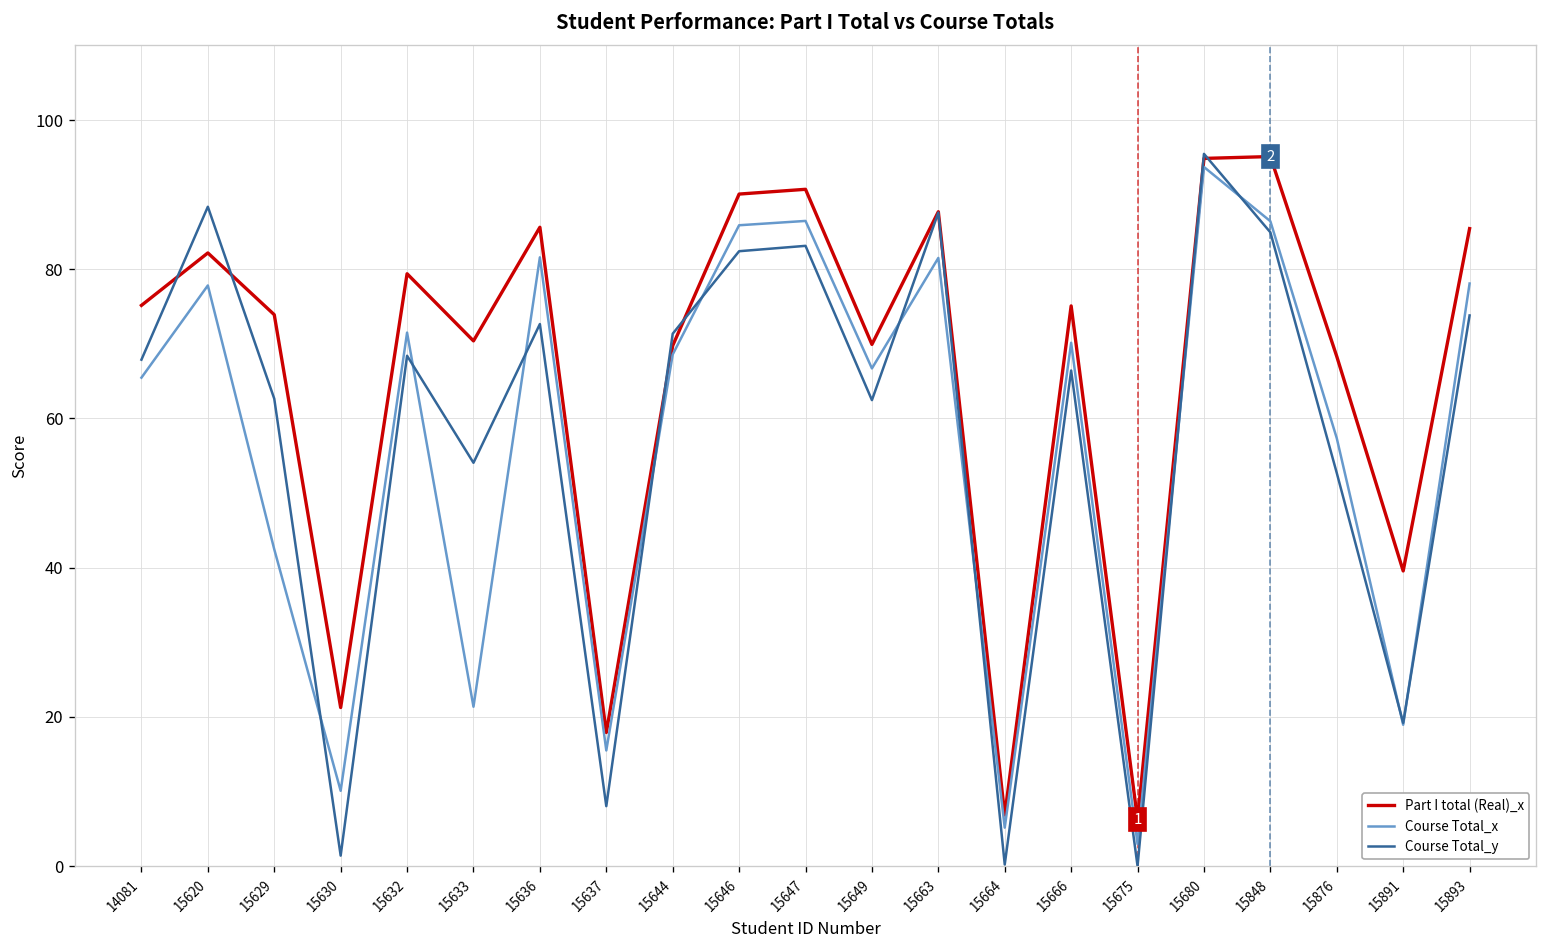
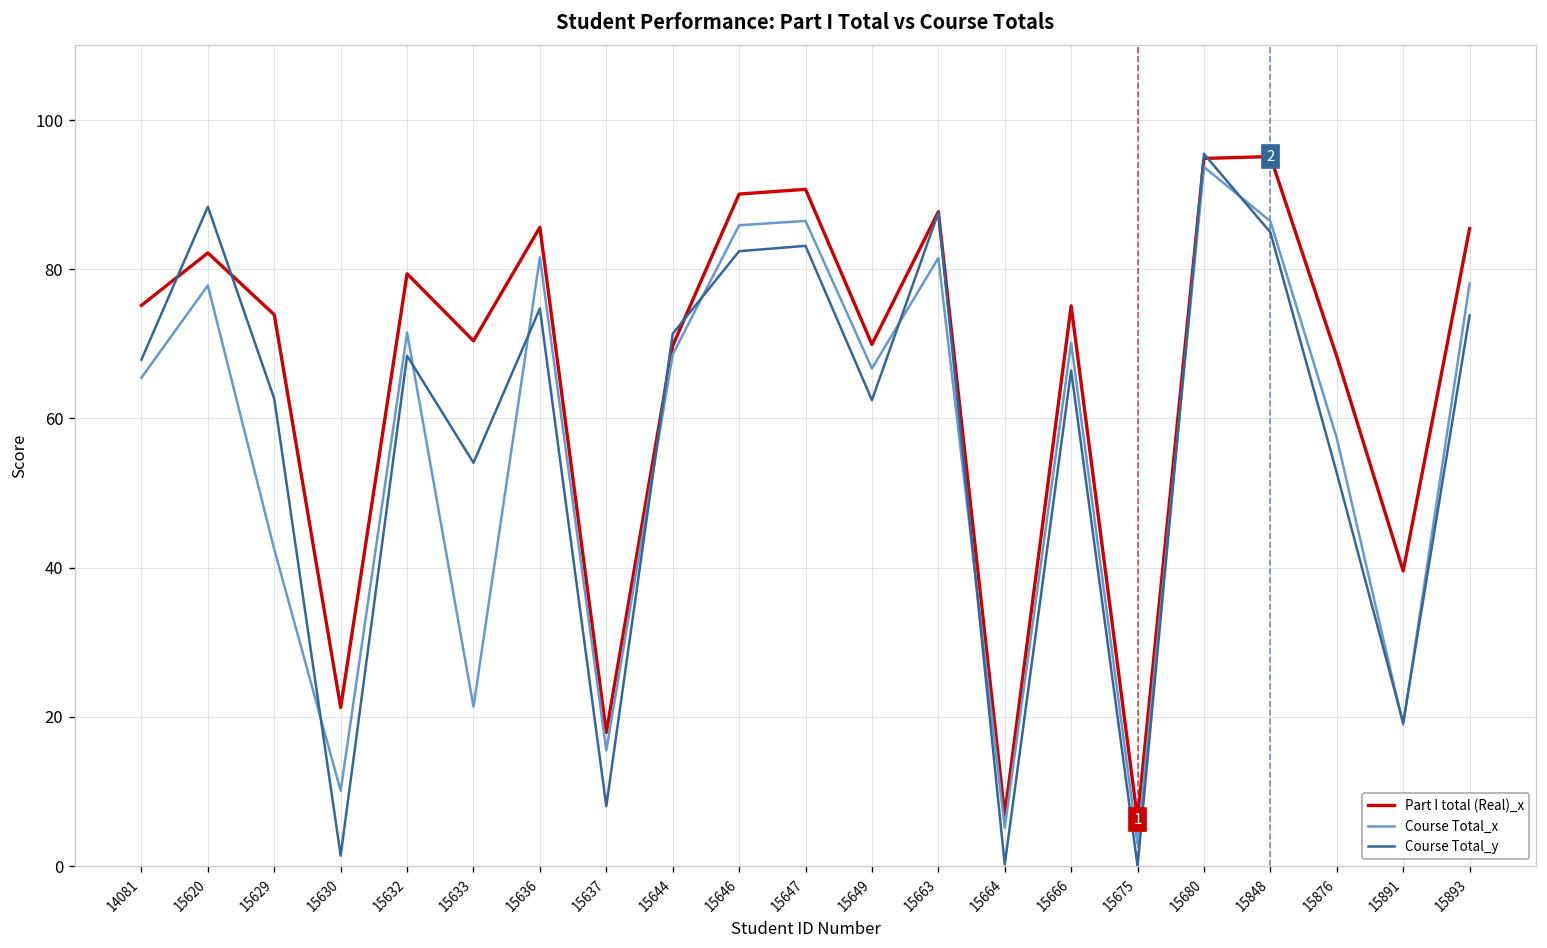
Course Total_y, 15636: 73 -> 75
